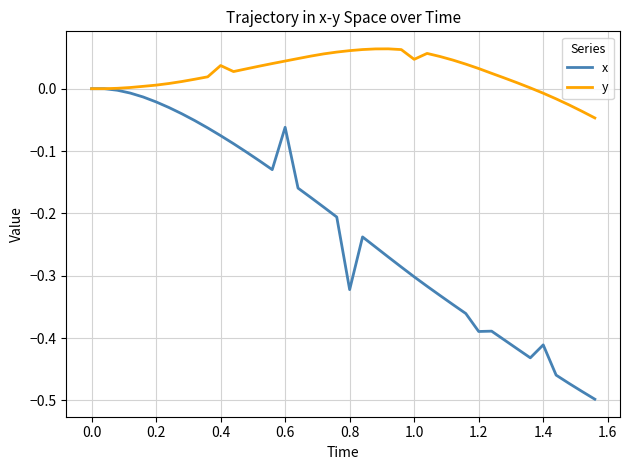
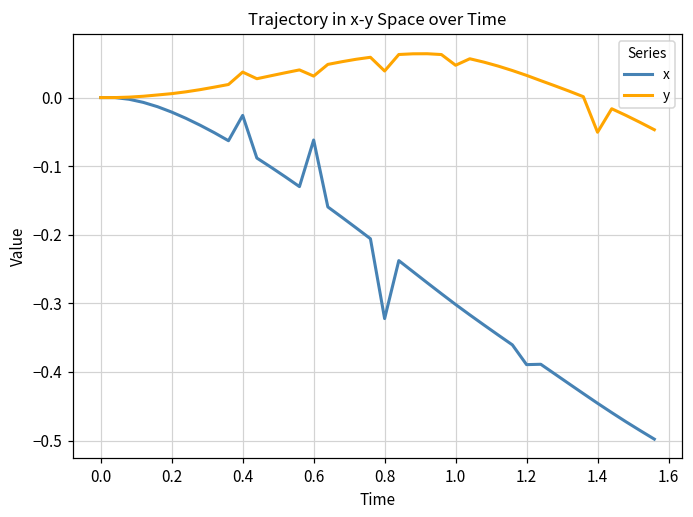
x, 0.4: -0.08 -> -0.03
y, 0.6: 0.04 -> 0.03
y, 0.8: 0.06 -> 0.04
x, 1.4: -0.41 -> -0.45
y, 1.4: -0.01 -> -0.05
